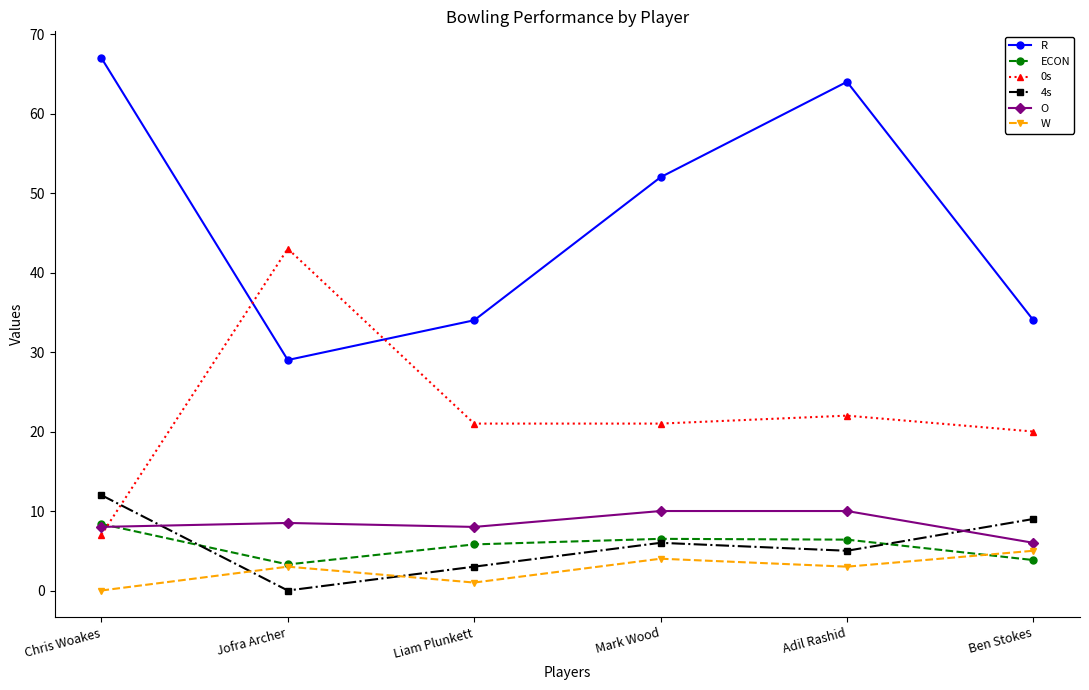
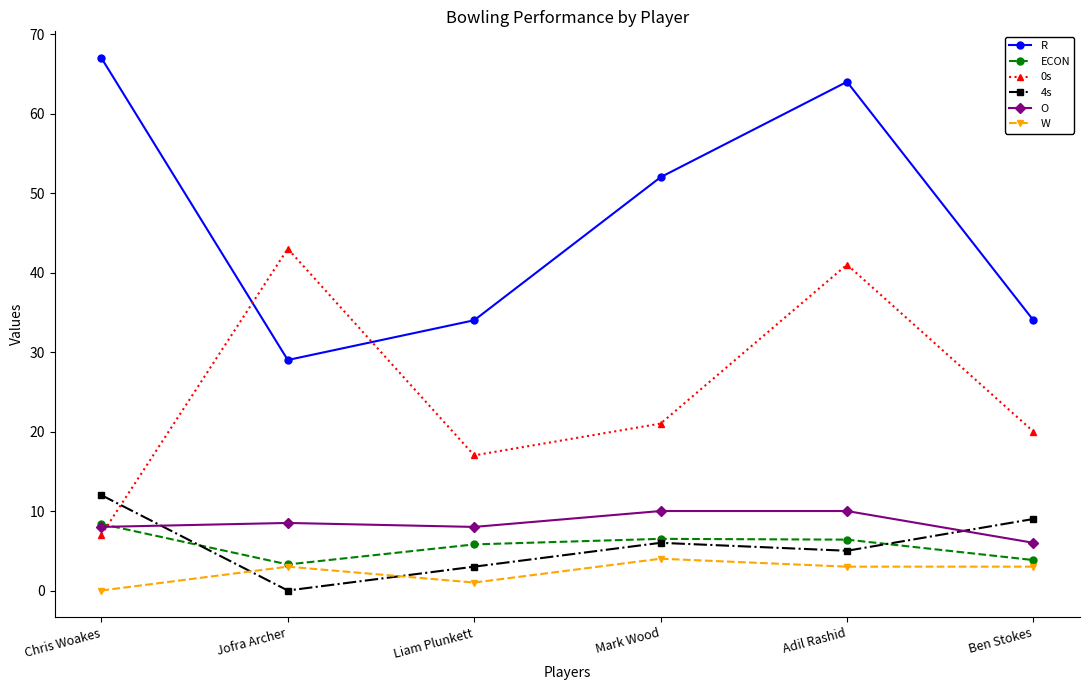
0s, Liam Plunkett: 21 -> 17
0s, Adil Rashid: 22 -> 41
W, Ben Stokes: 5 -> 3
